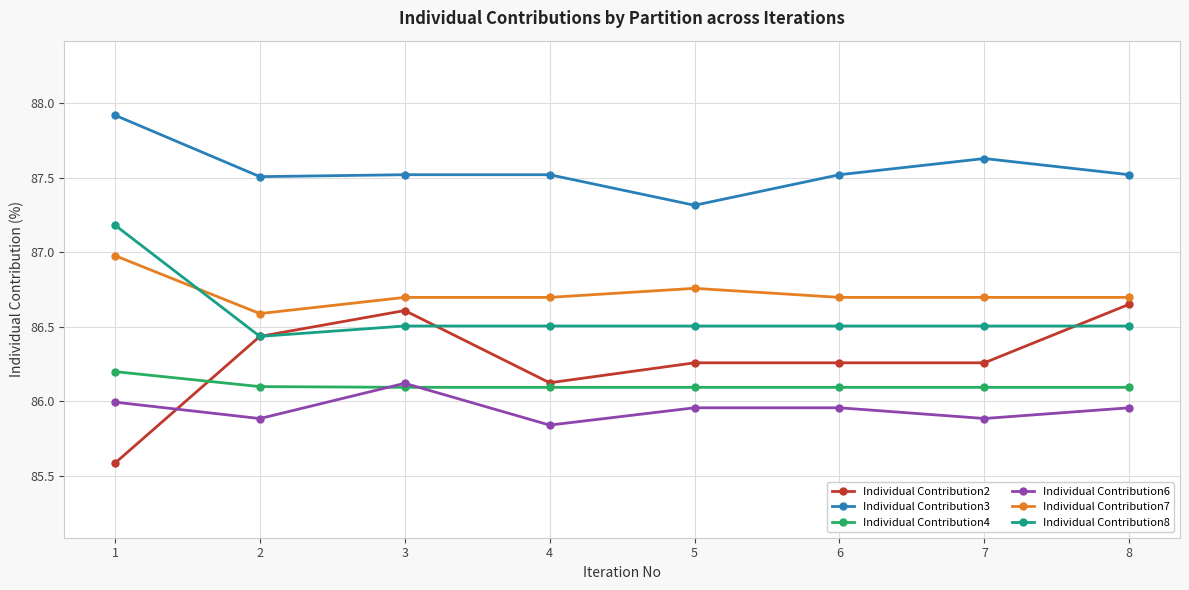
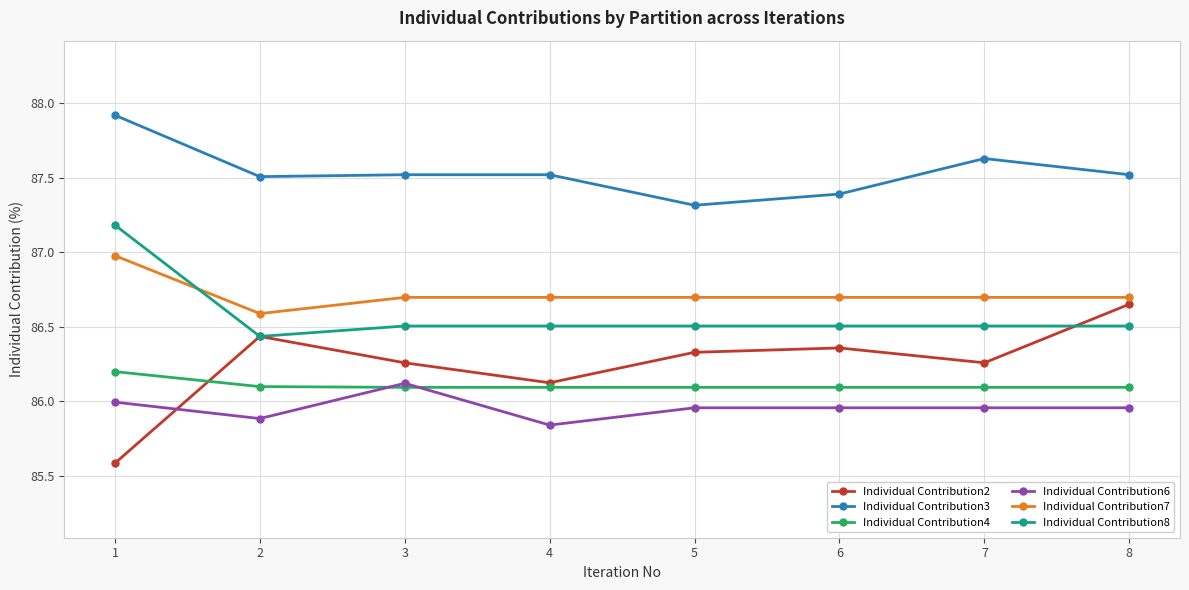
Individual Contribution2, 3: 86.61 -> 86.26
Individual Contribution2, 5: 86.26 -> 86.33
Individual Contribution7, 5: 86.76 -> 86.70
Individual Contribution2, 6: 86.26 -> 86.36
Individual Contribution3, 6: 87.52 -> 87.39
Individual Contribution6, 7: 85.89 -> 85.96
